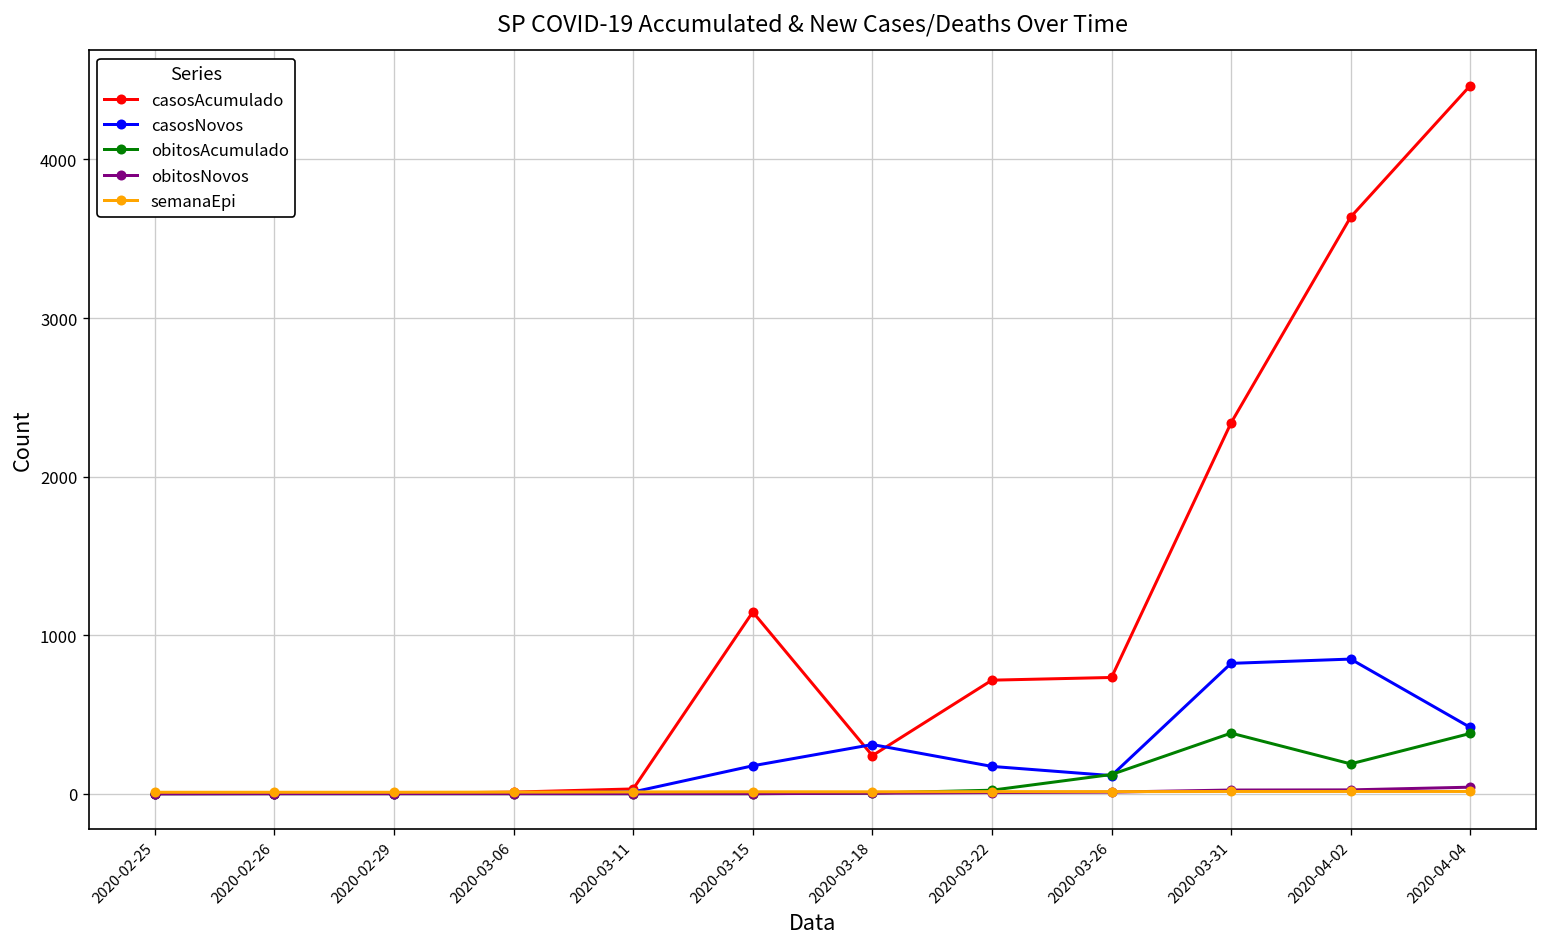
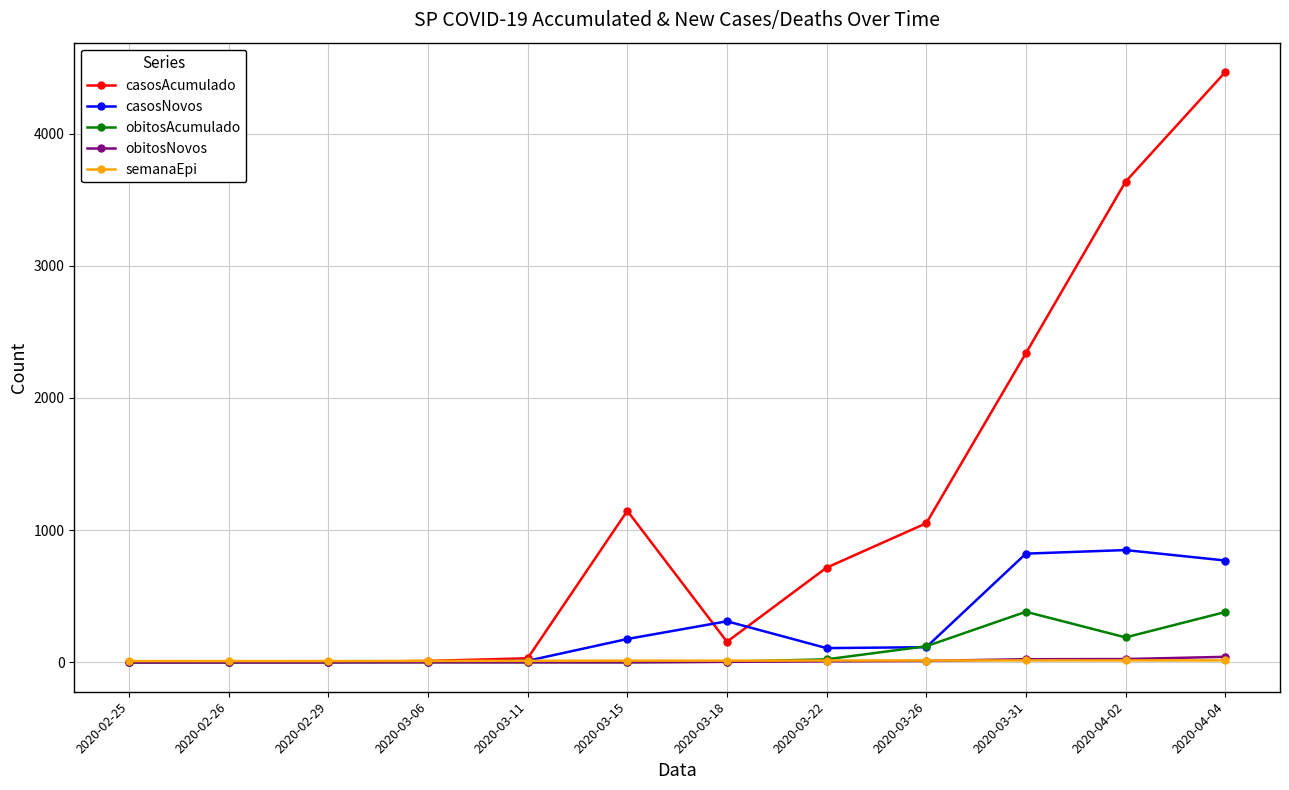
casosAcumulado, 2020-03-18: 240 -> 160
casosNovos, 2020-03-22: 170 -> 110
casosAcumulado, 2020-03-26: 730 -> 1050
casosNovos, 2020-04-04: 420 -> 770
